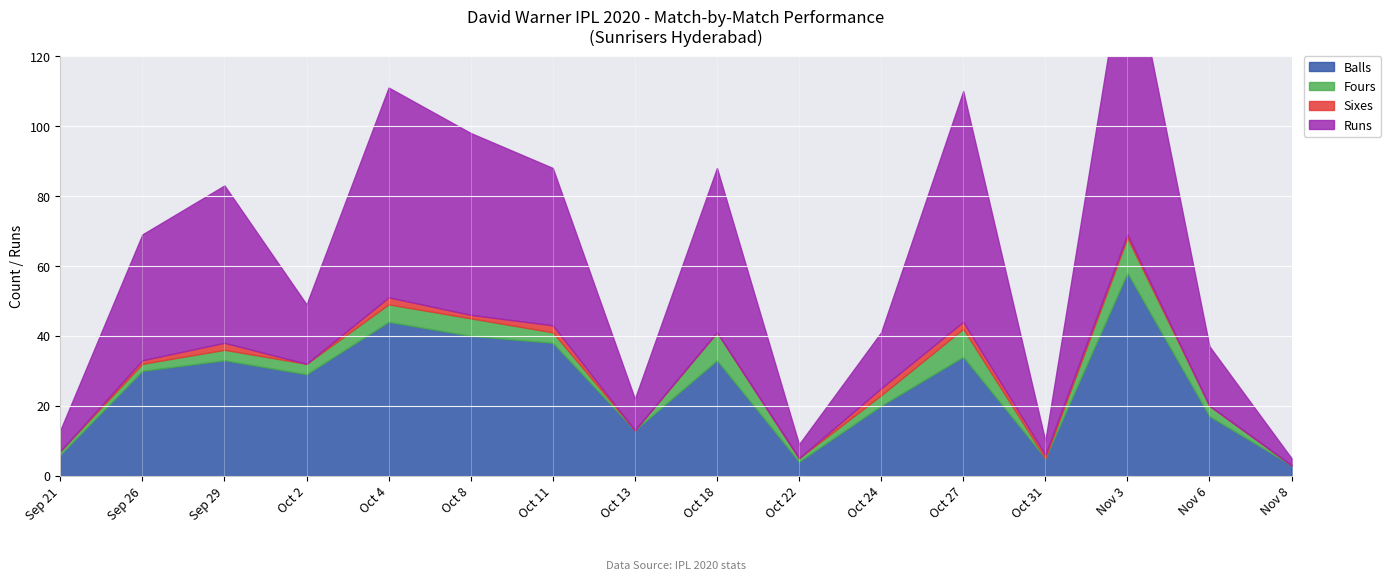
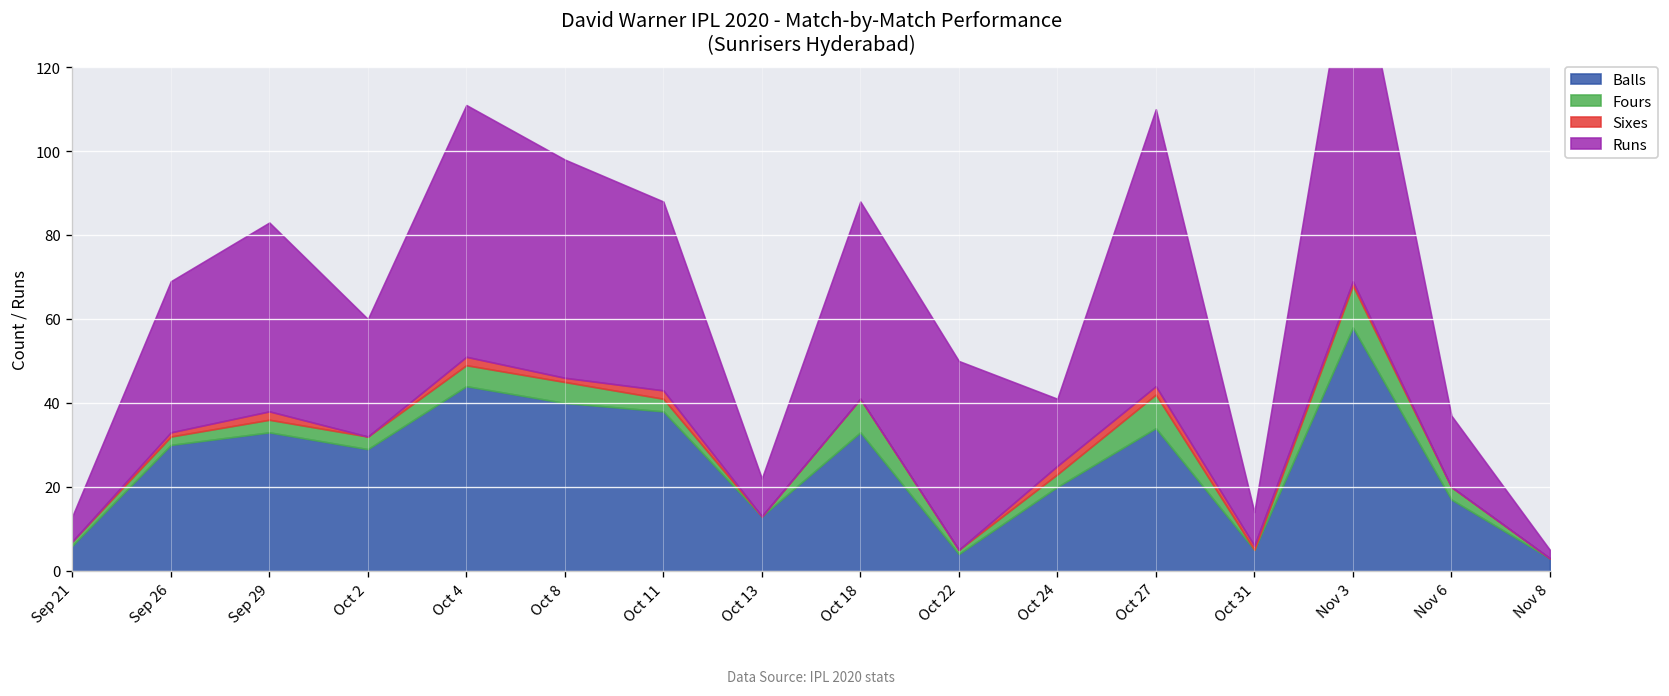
Runs, Oct 2: 17 -> 28
Runs, Oct 22: 4 -> 45
Runs, Oct 31: 4 -> 8
